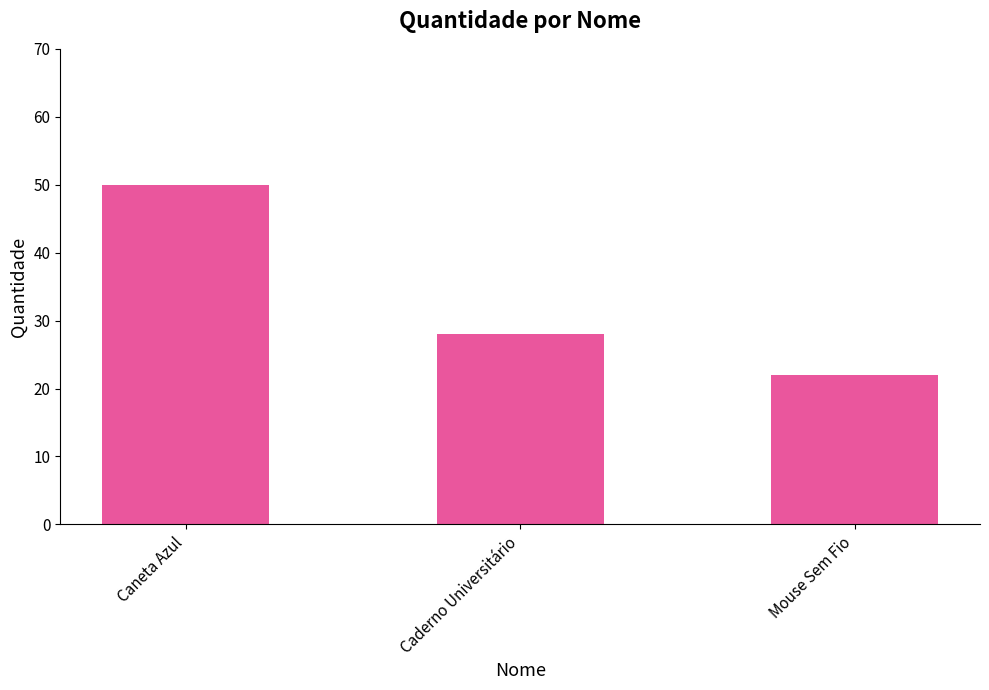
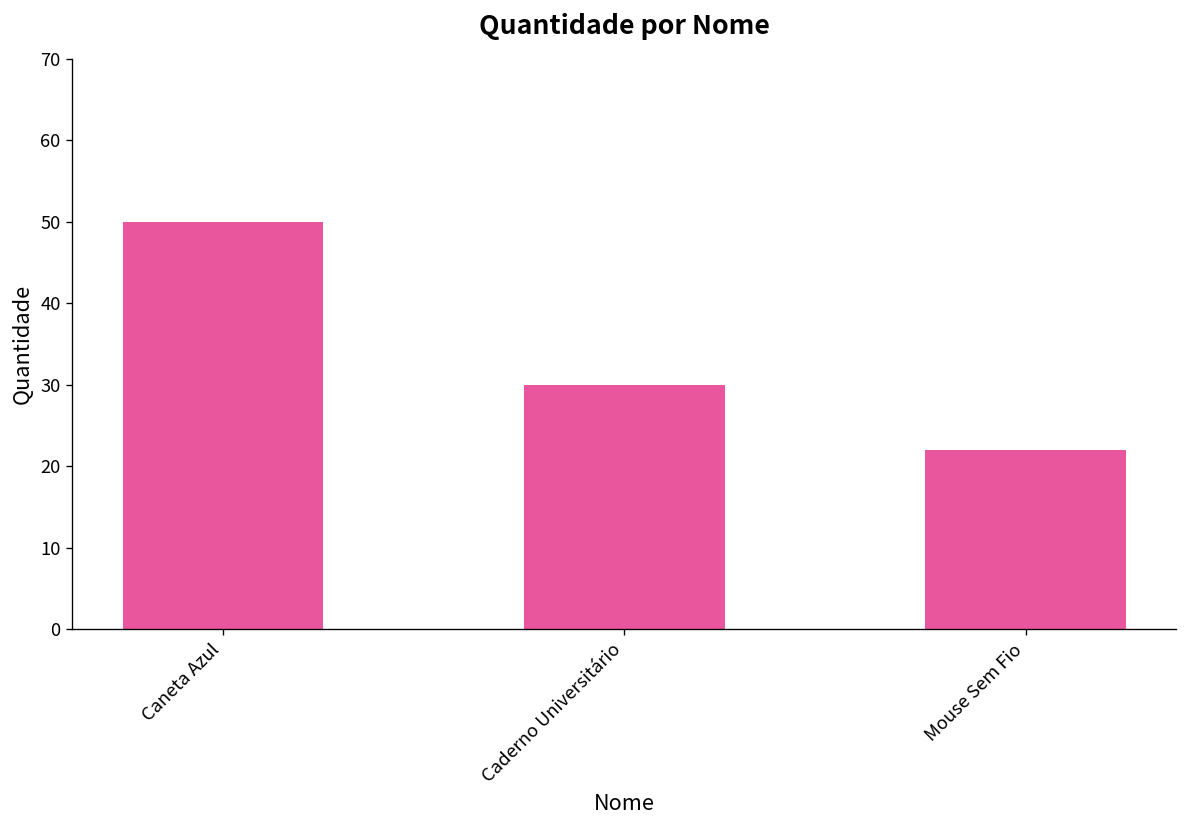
Caderno Universitário: 28 -> 30
